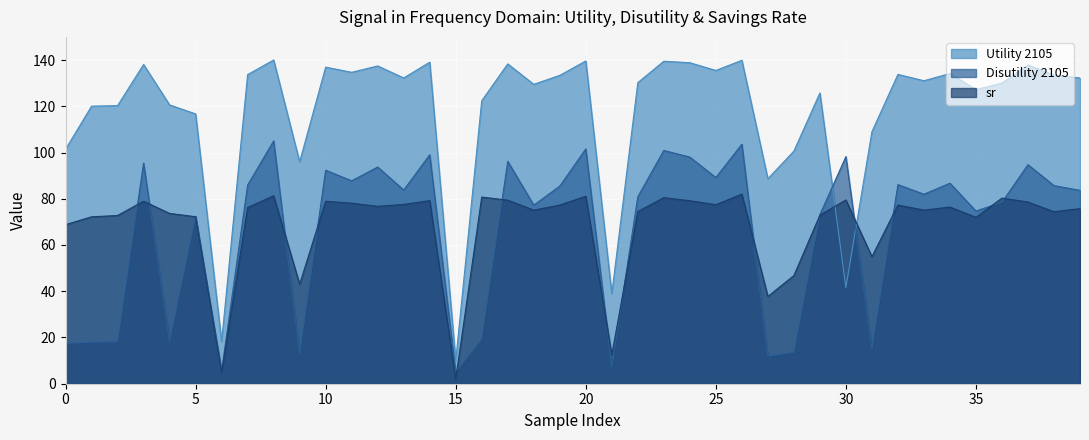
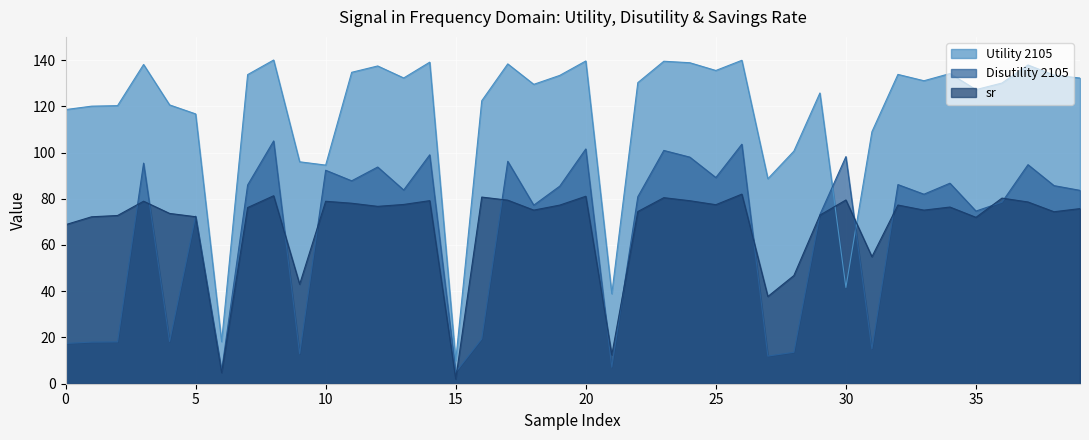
Utility 2105, 0: 101 -> 119
Utility 2105, 10: 137 -> 95
